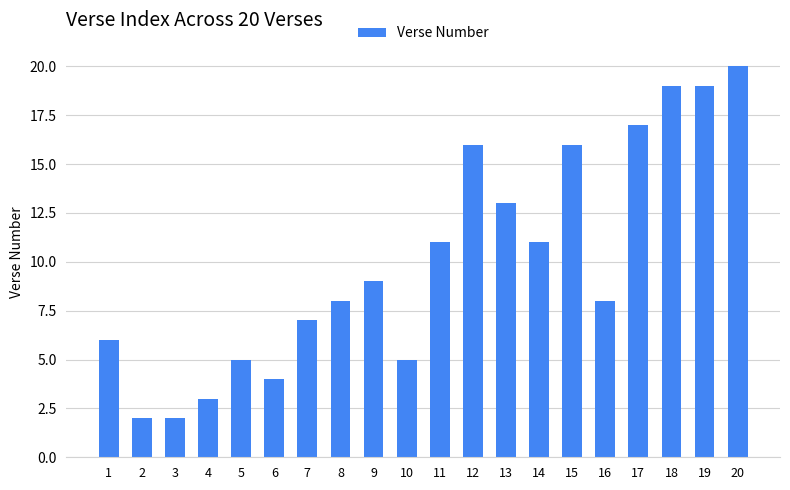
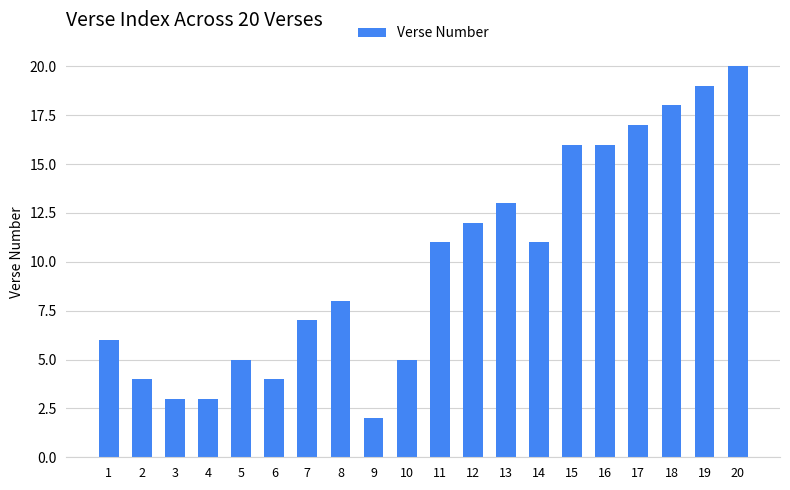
2: 2 -> 4
3: 2 -> 3
9: 9 -> 2
12: 16 -> 12
16: 8 -> 16
18: 19 -> 18
